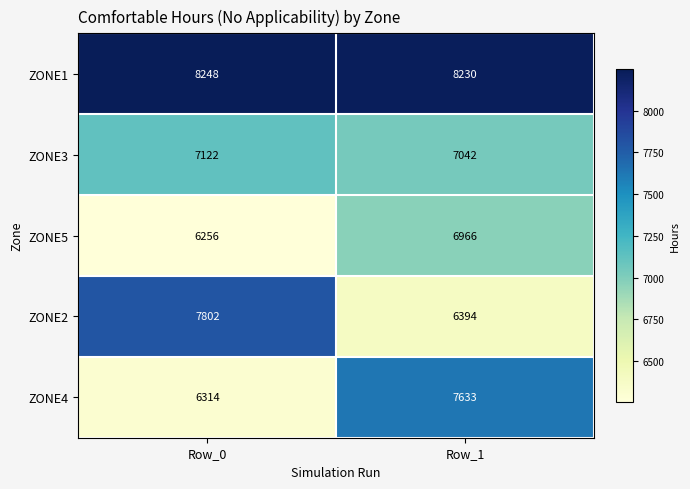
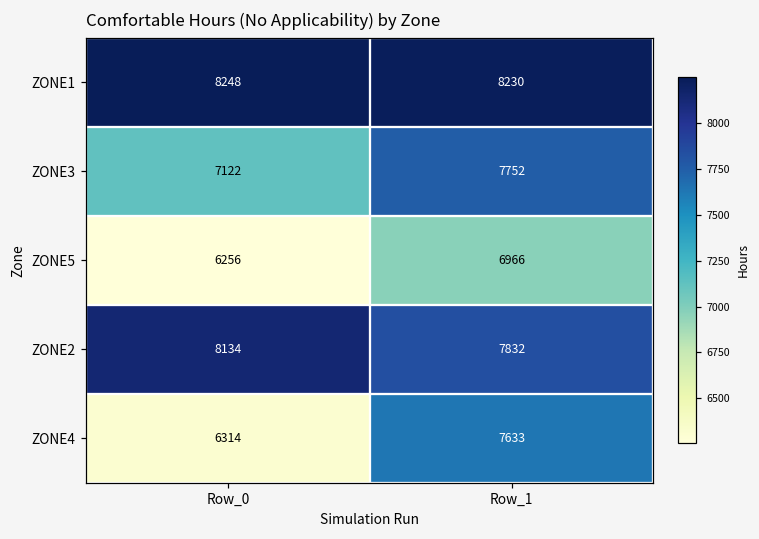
ZONE3, Row_1: 7042 -> 7752
ZONE2, Row_0: 7802 -> 8134
ZONE2, Row_1: 6394 -> 7832
